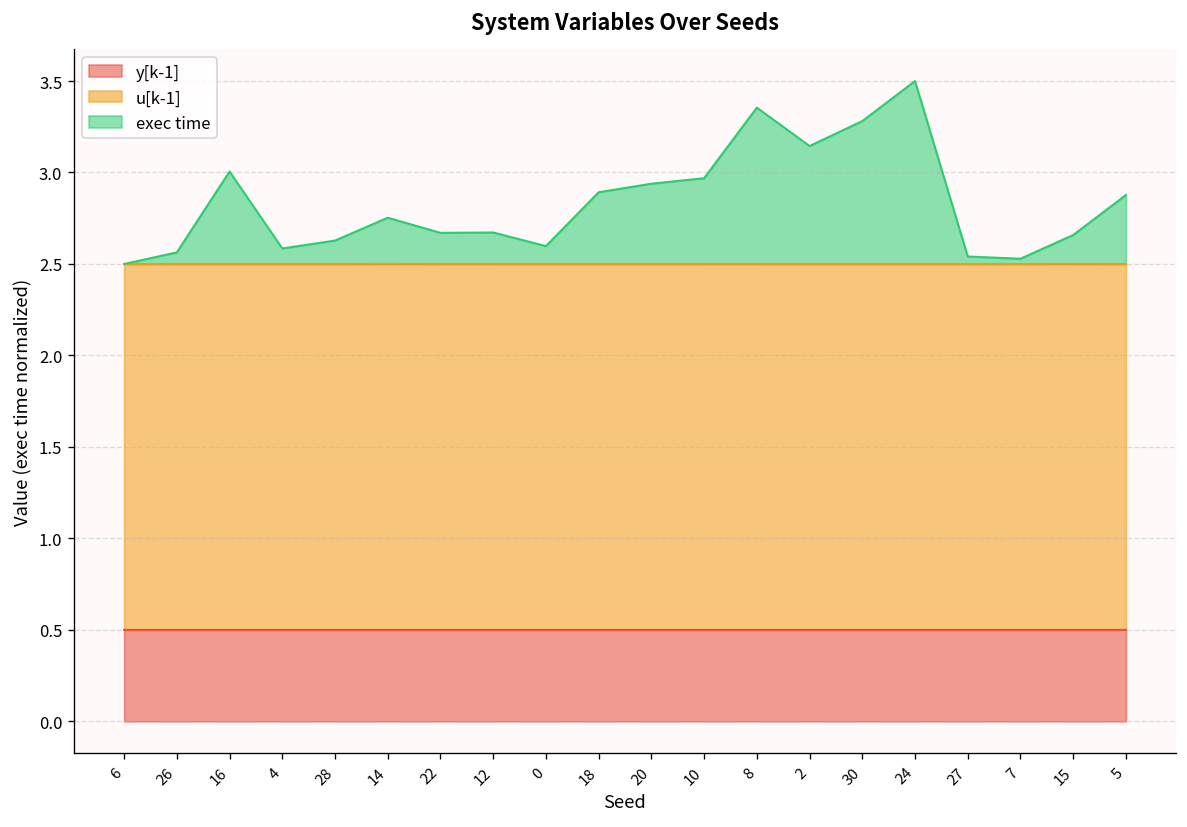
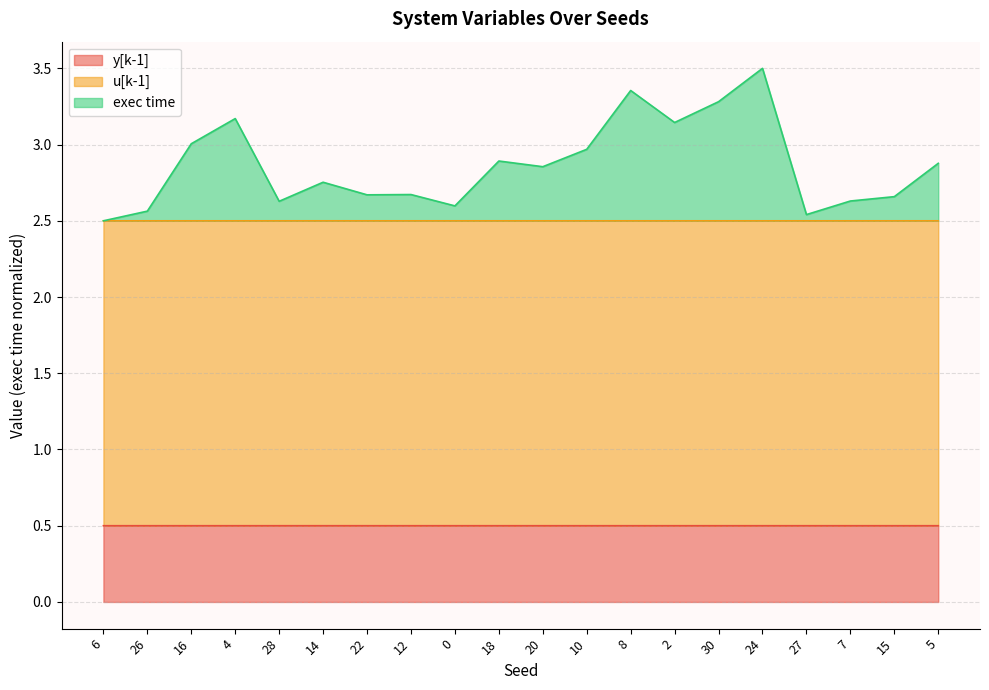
exec time, 4: 0.08 -> 0.67
exec time, 20: 0.44 -> 0.35
exec time, 7: 0.03 -> 0.13
